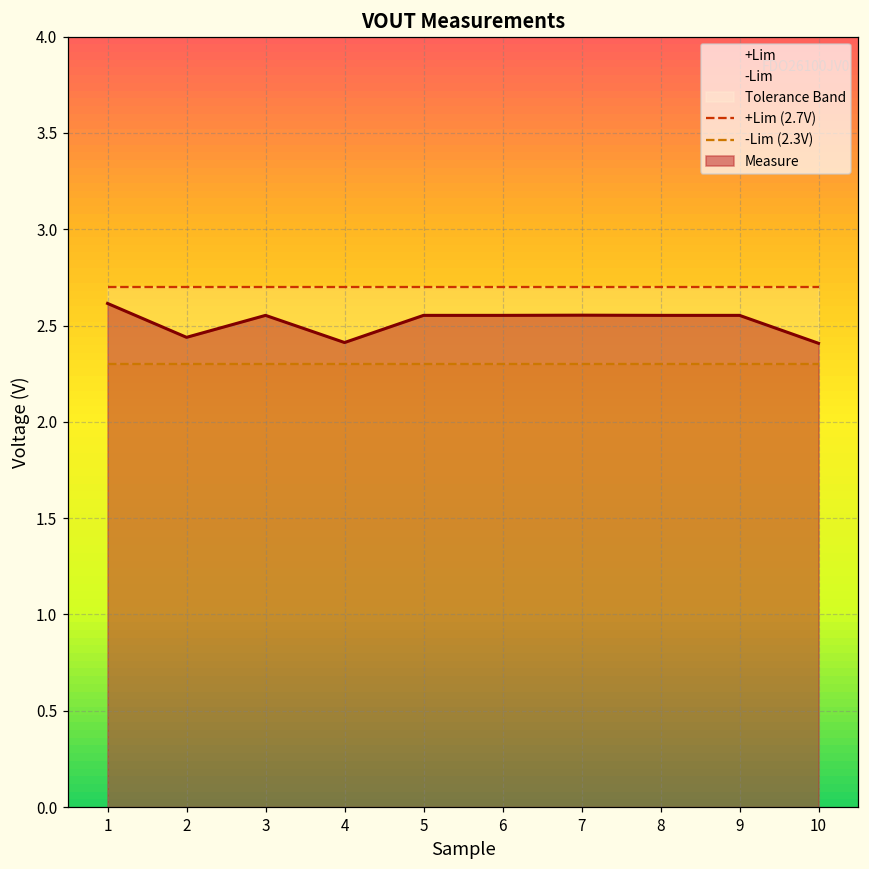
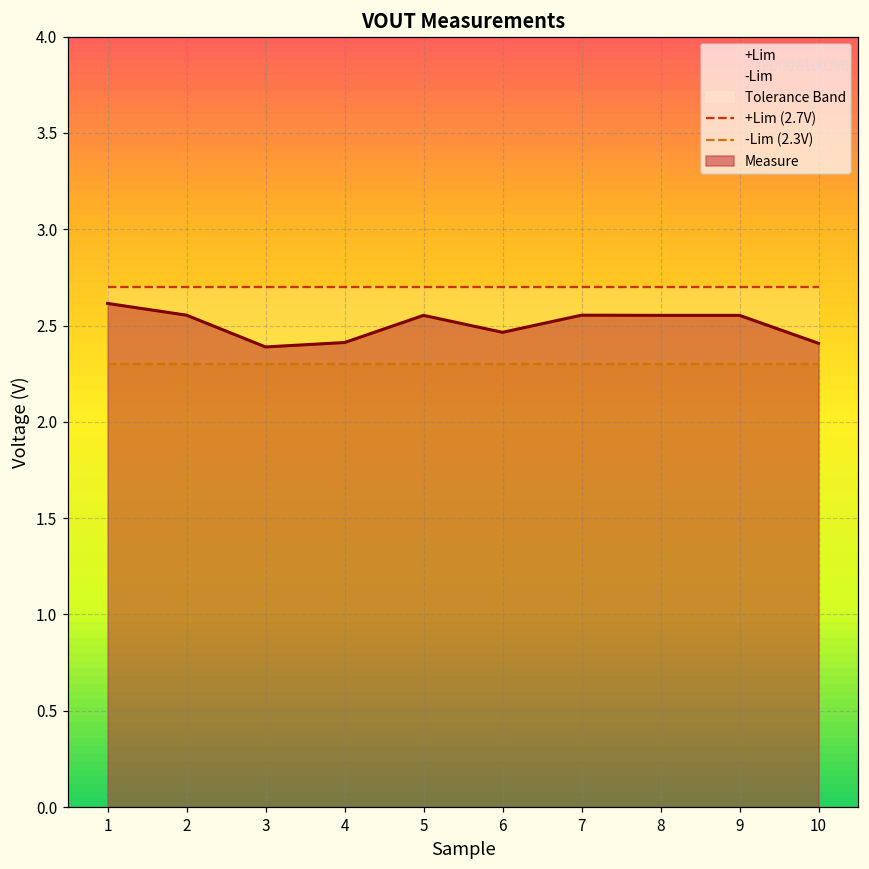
Measure, 2: 2.44 -> 2.55
Measure, 3: 2.55 -> 2.39
Measure, 6: 2.55 -> 2.47
